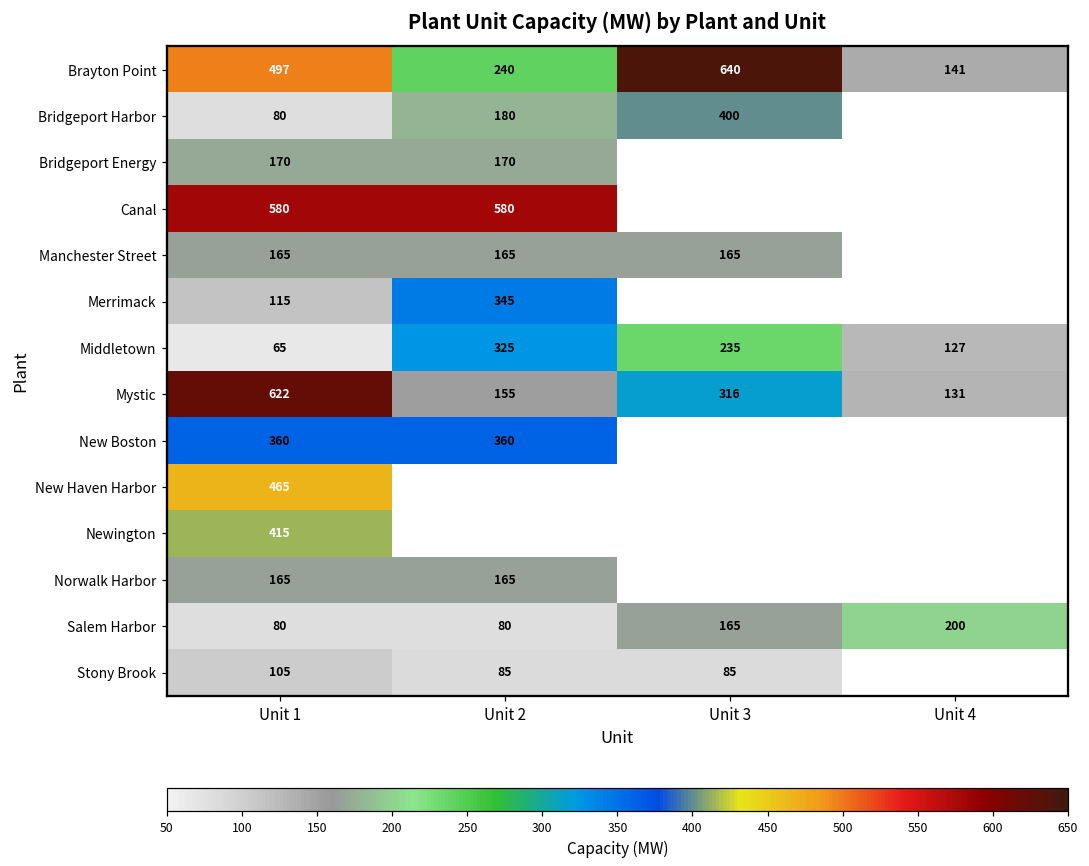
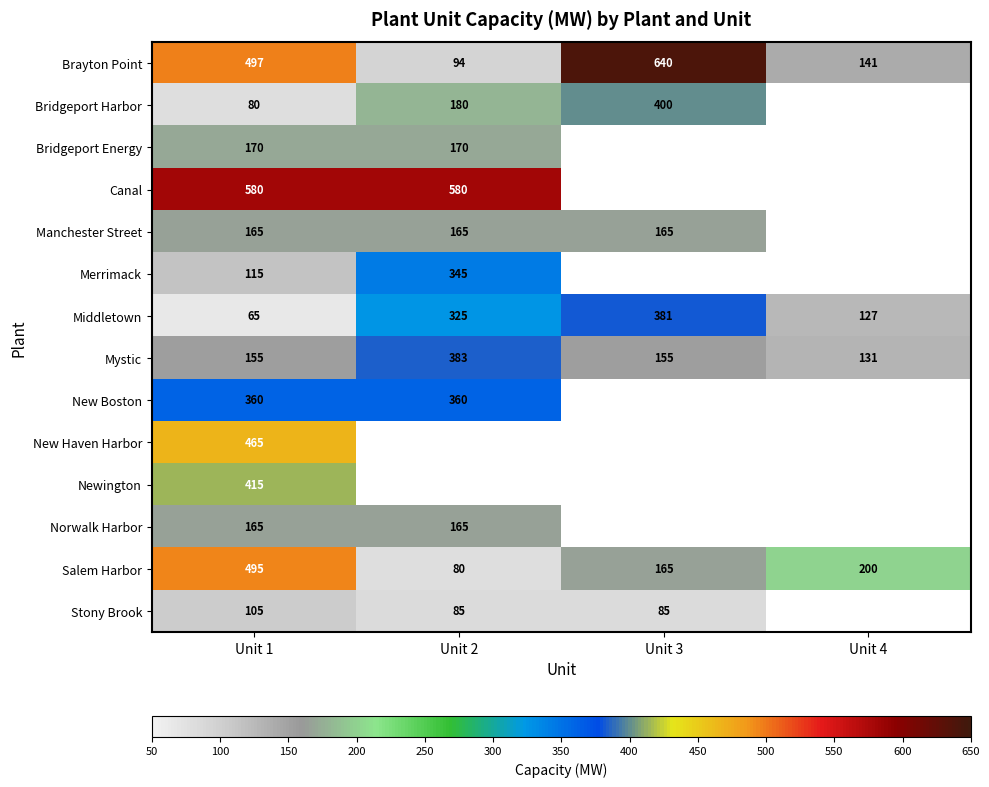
Brayton Point, Unit 2: 240 -> 94
Middletown, Unit 3: 235 -> 381
Mystic, Unit 1: 622 -> 155
Mystic, Unit 2: 155 -> 383
Mystic, Unit 3: 316 -> 155
Salem Harbor, Unit 1: 80 -> 495
